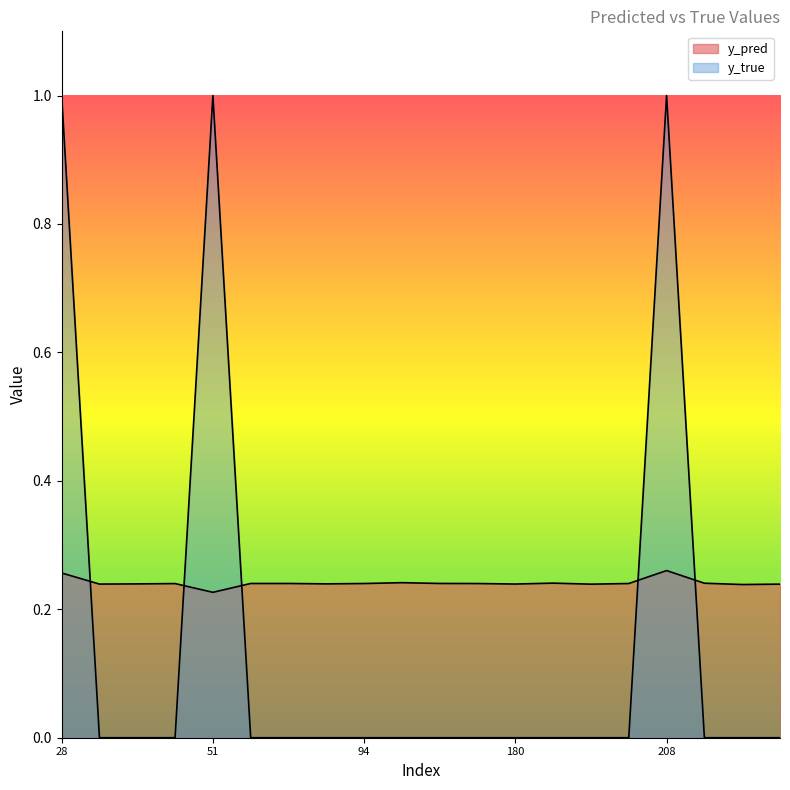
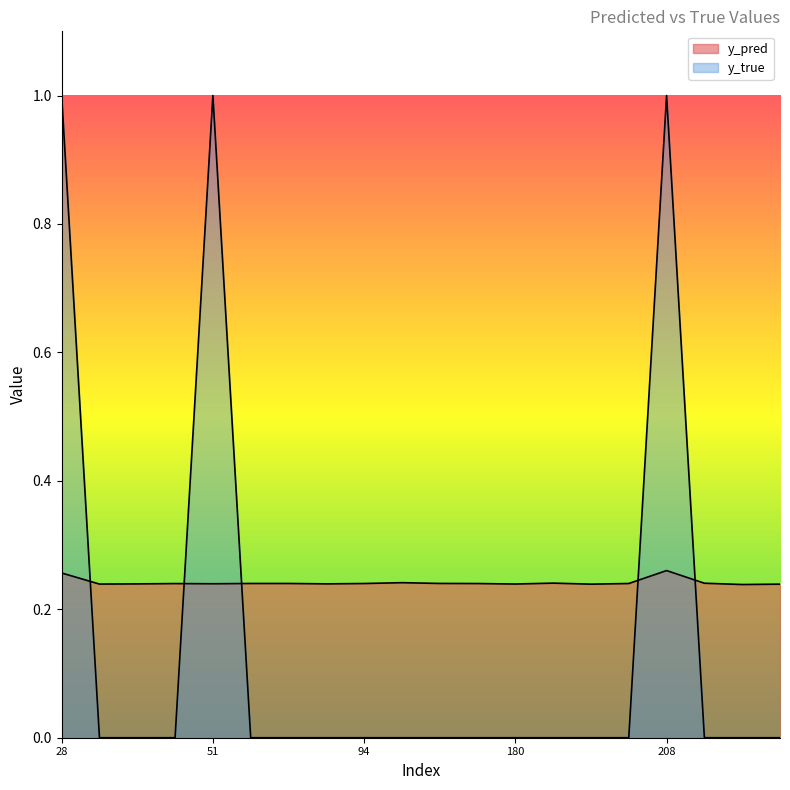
y_pred, 51: 0.23 -> 0.24
